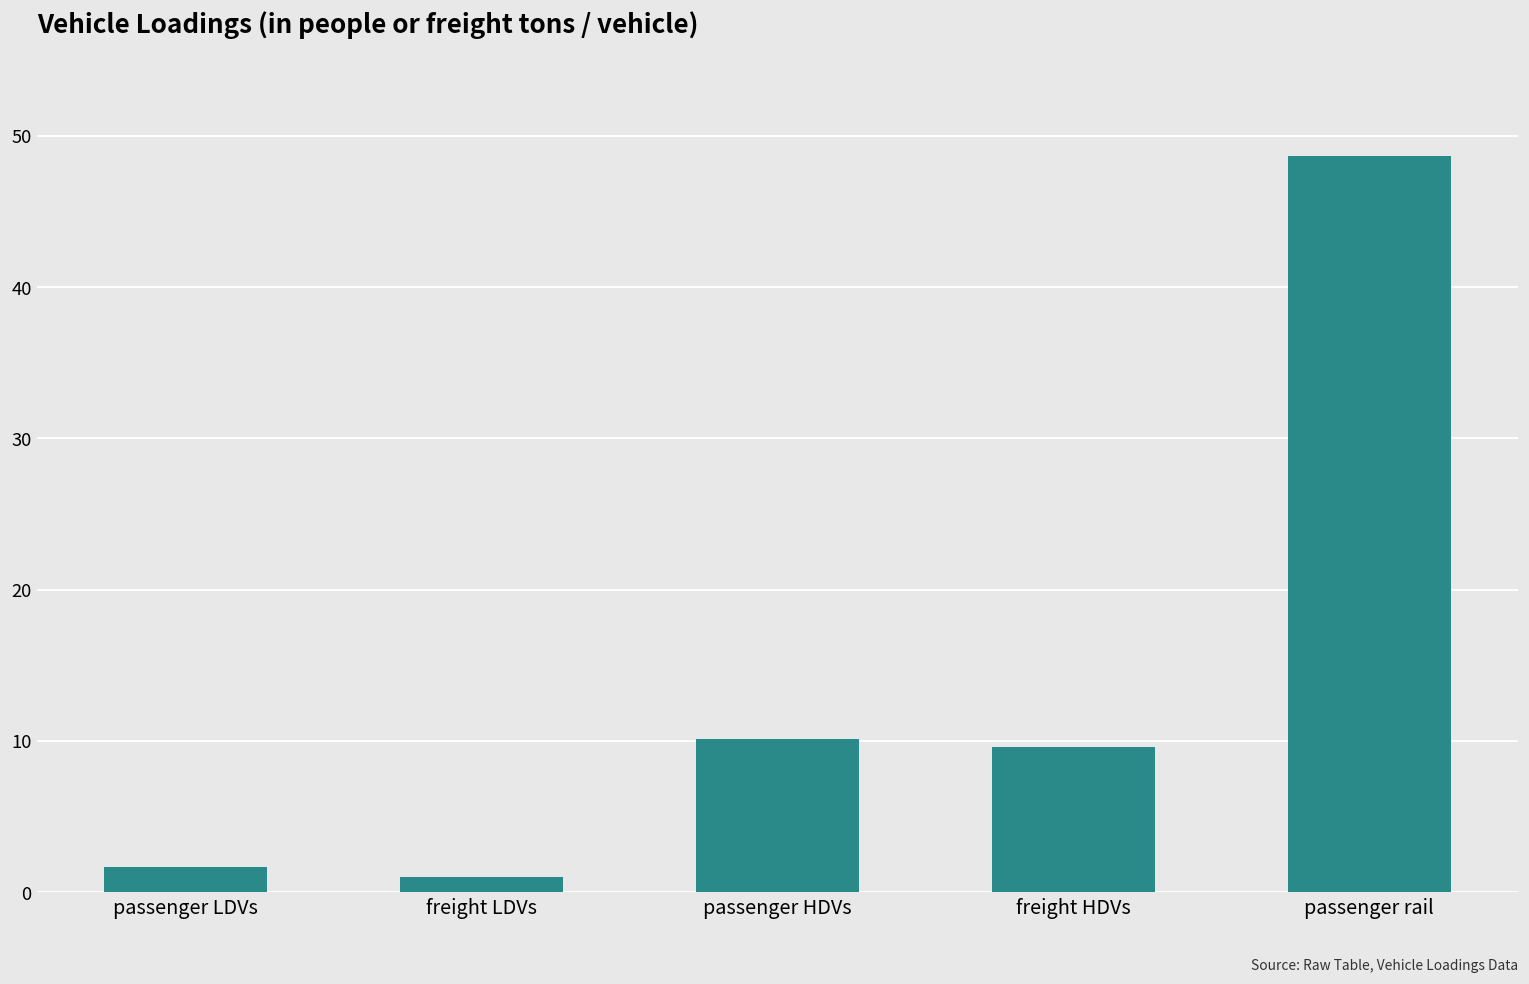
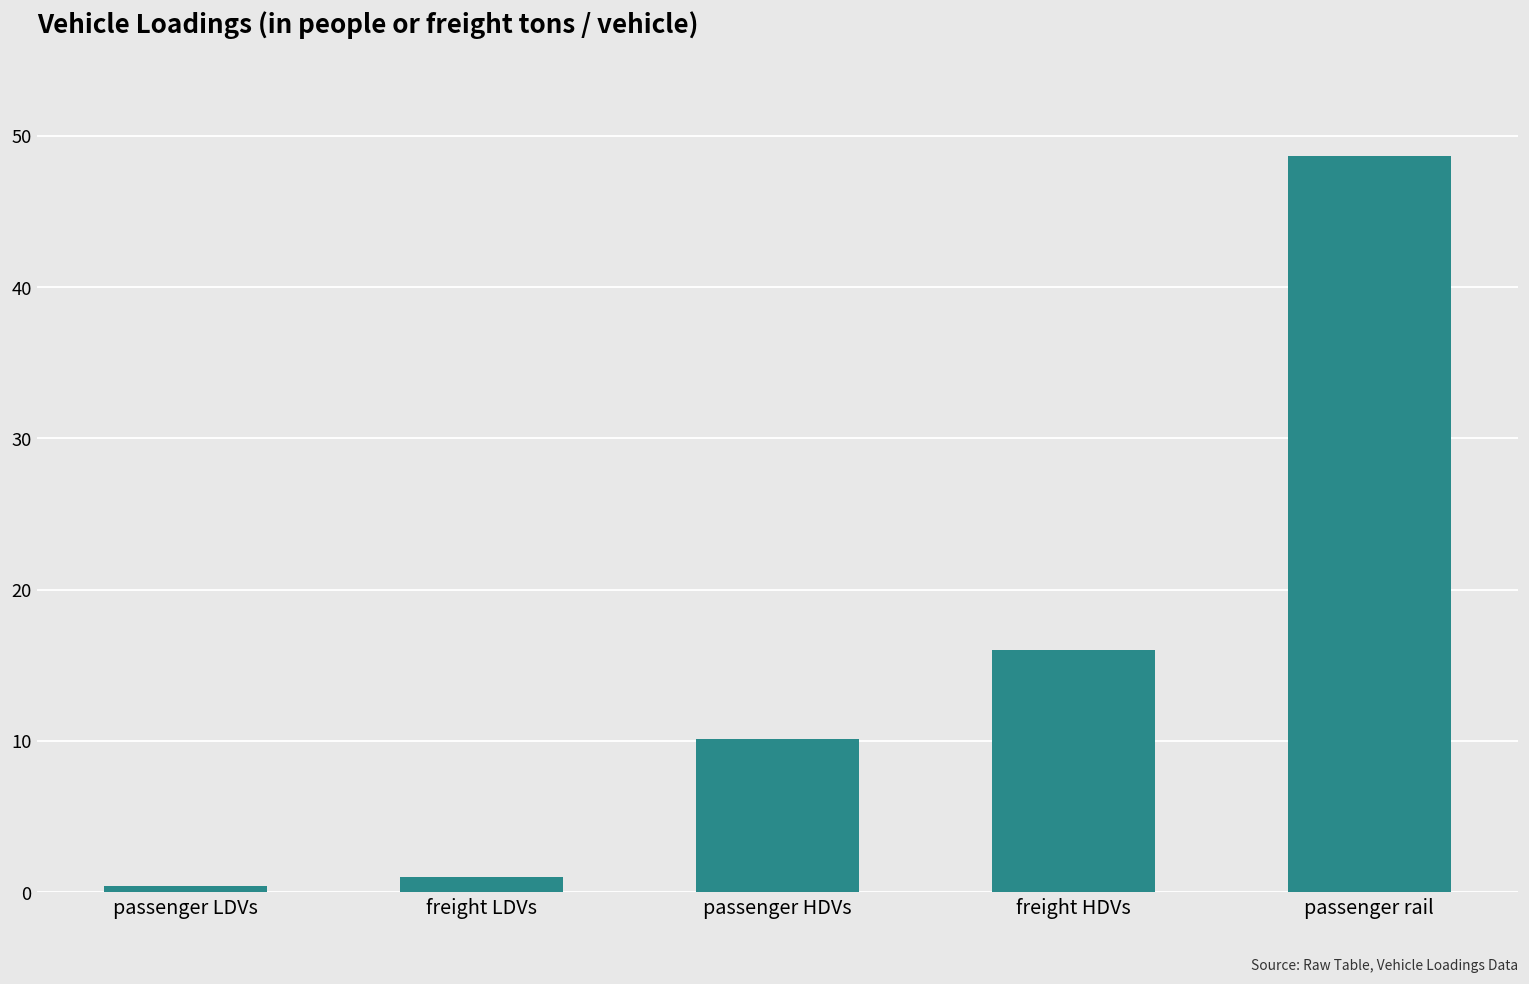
passenger LDVs: 1.7 -> 0.4
freight HDVs: 9.6 -> 16.0
